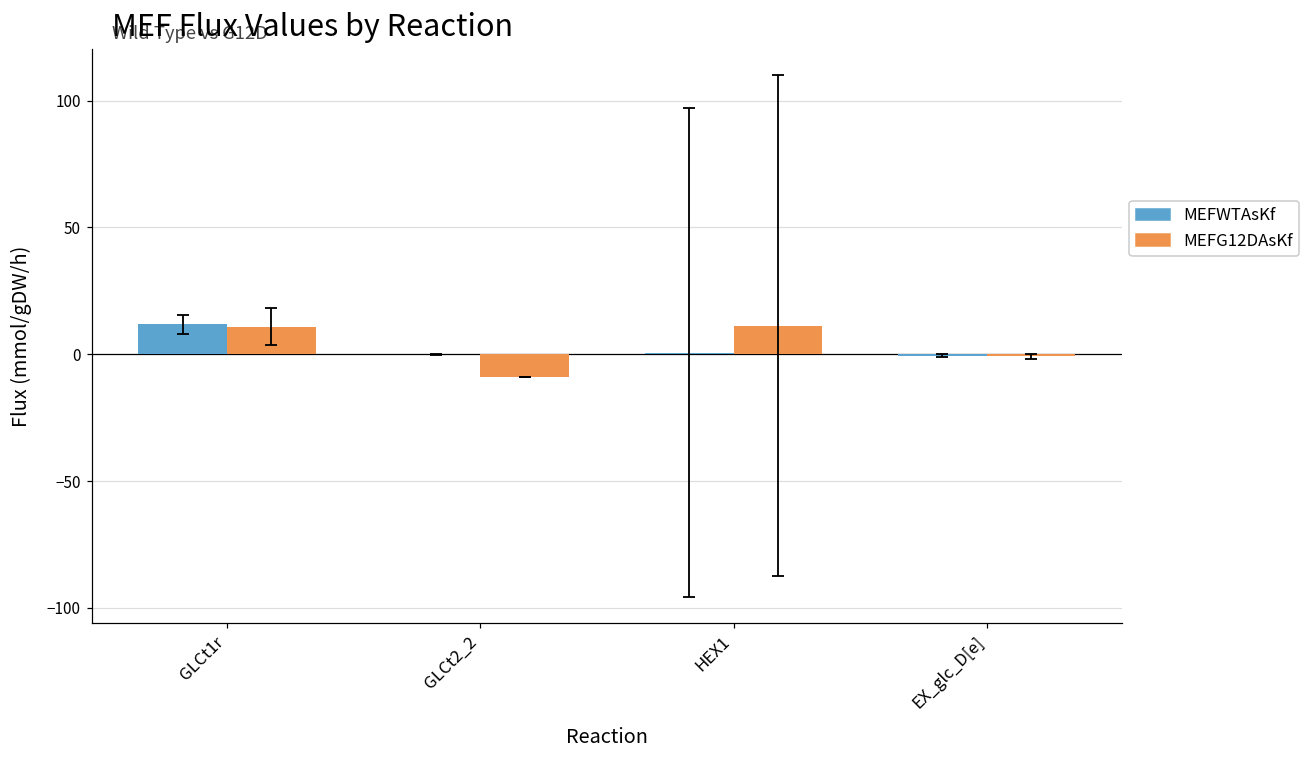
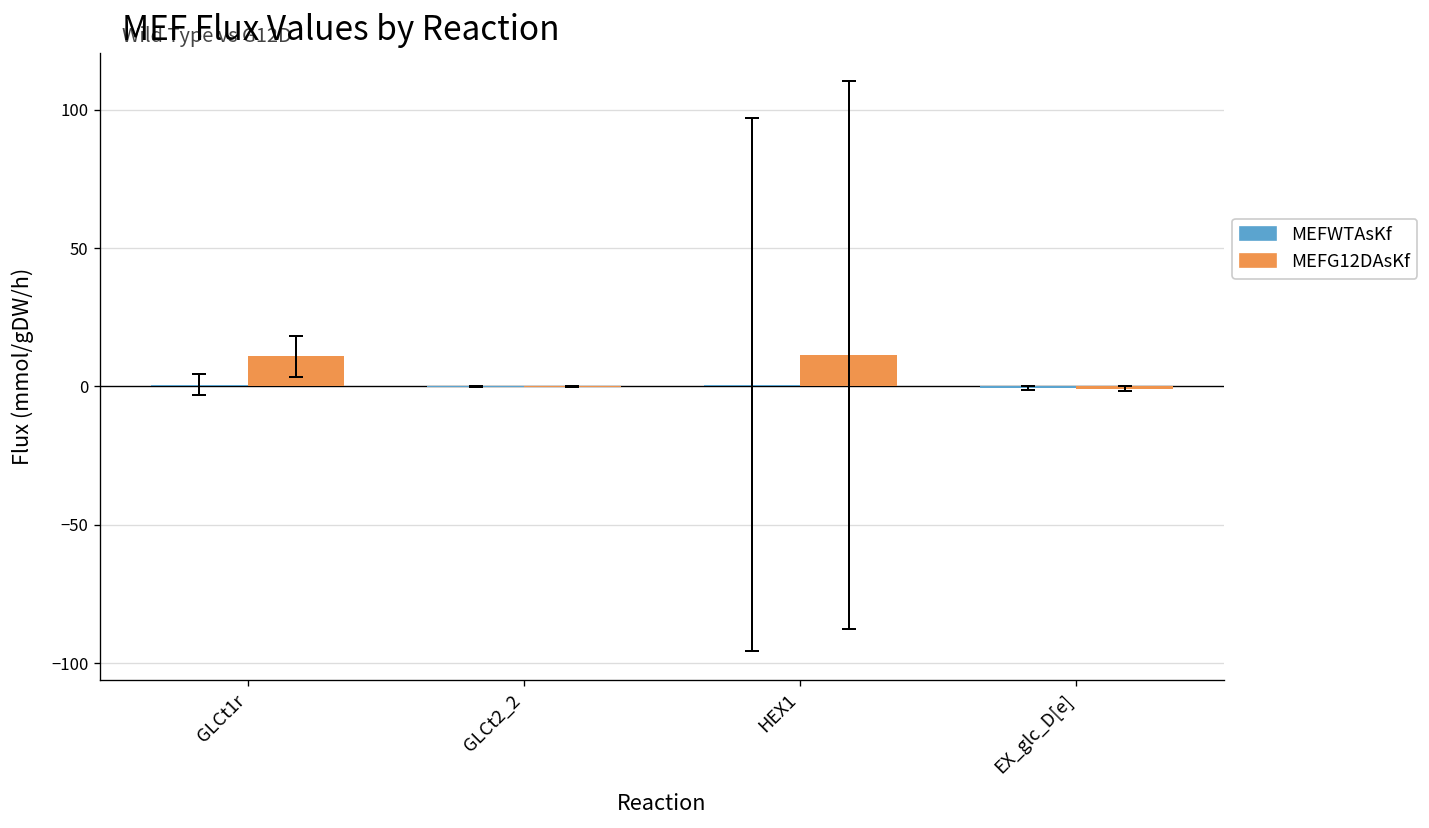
MEFWTAsKf, GLCt1r: 12 -> 1
MEFG12DAsKf, GLCt2_2: -9 -> 0
